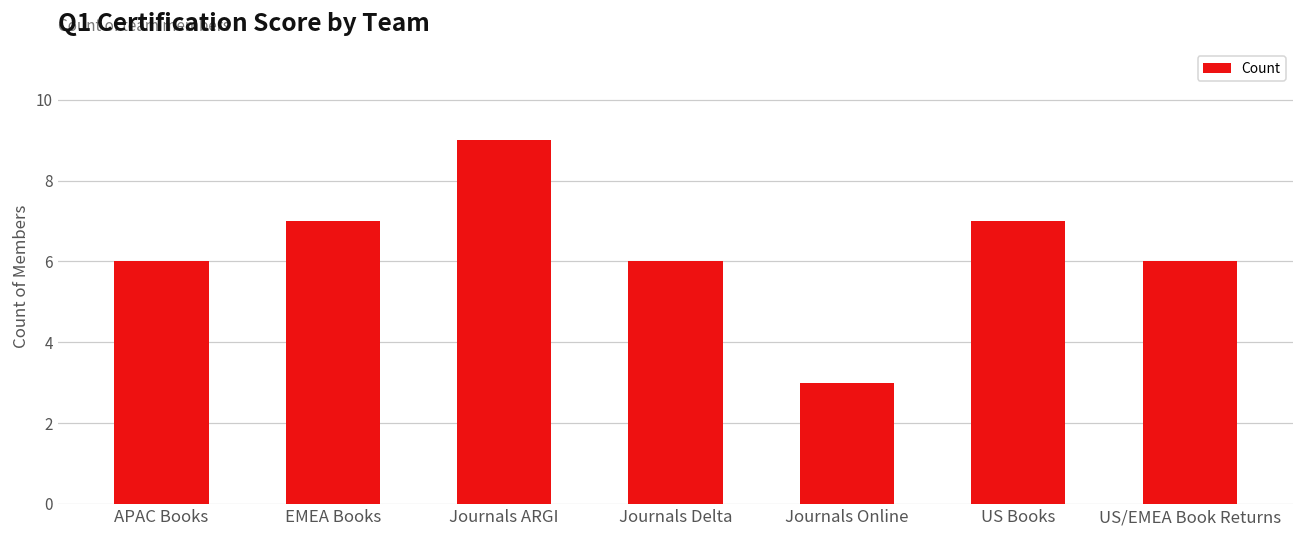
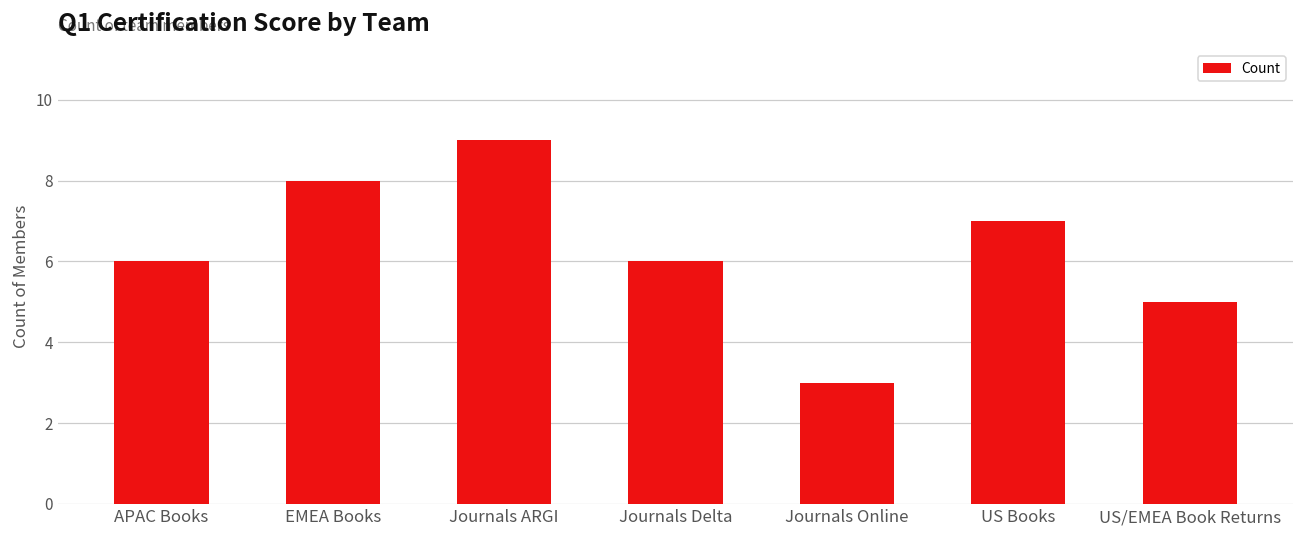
EMEA Books: 7 -> 8
US/EMEA Book Returns: 6 -> 5
